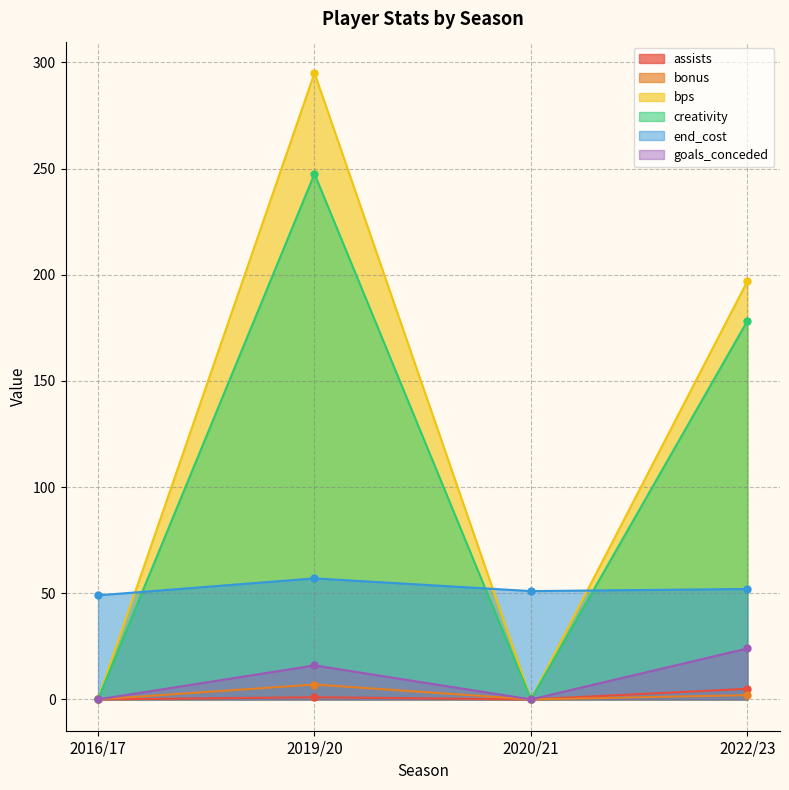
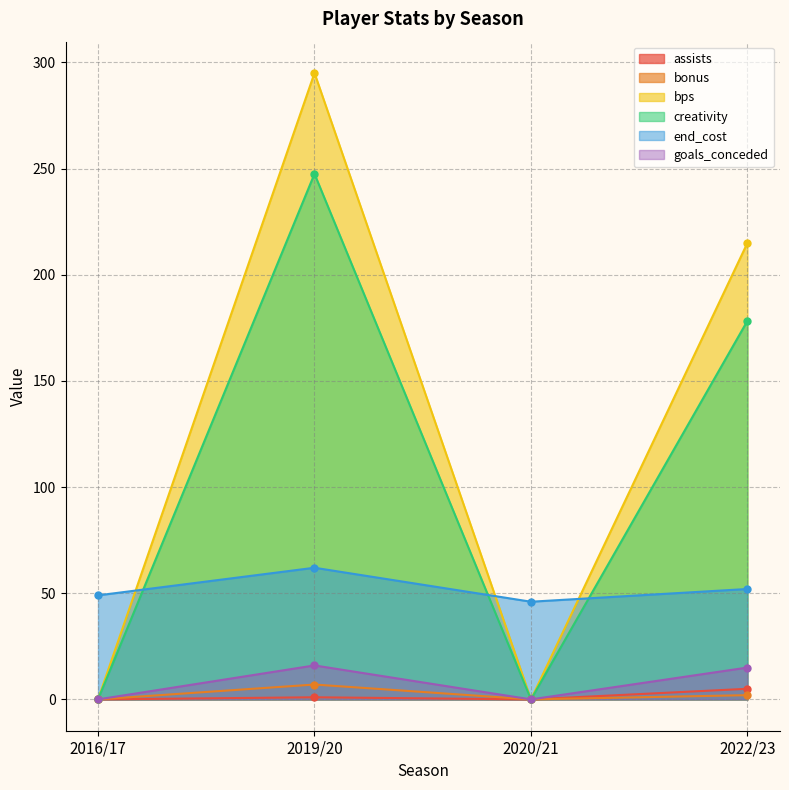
end_cost, 2019/20: 57 -> 62
end_cost, 2020/21: 51 -> 46
bps, 2022/23: 197 -> 215
goals_conceded, 2022/23: 24 -> 15
